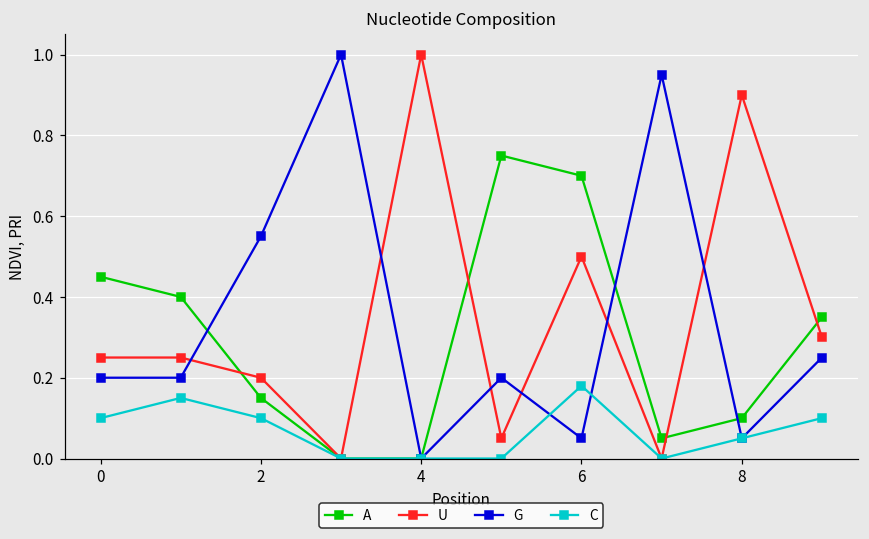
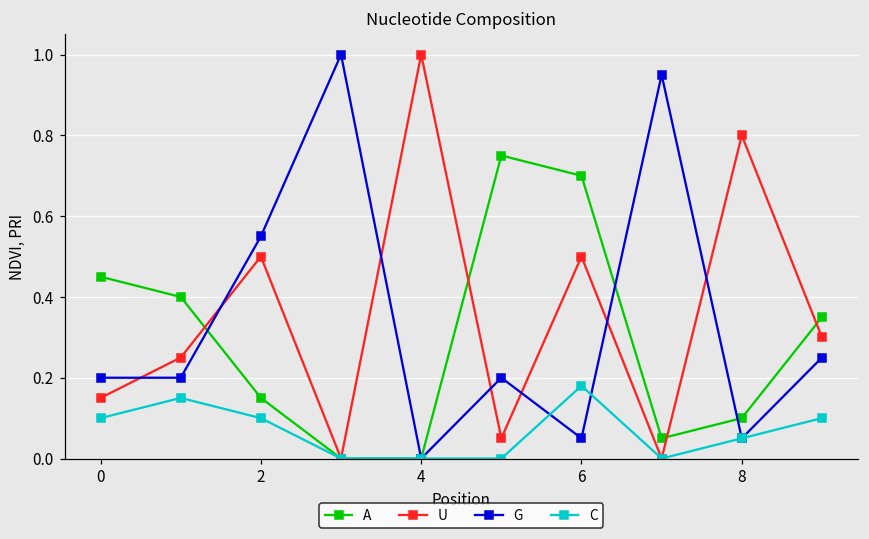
U, 0: 0.25 -> 0.15
U, 2: 0.2 -> 0.5
U, 8: 0.9 -> 0.8
